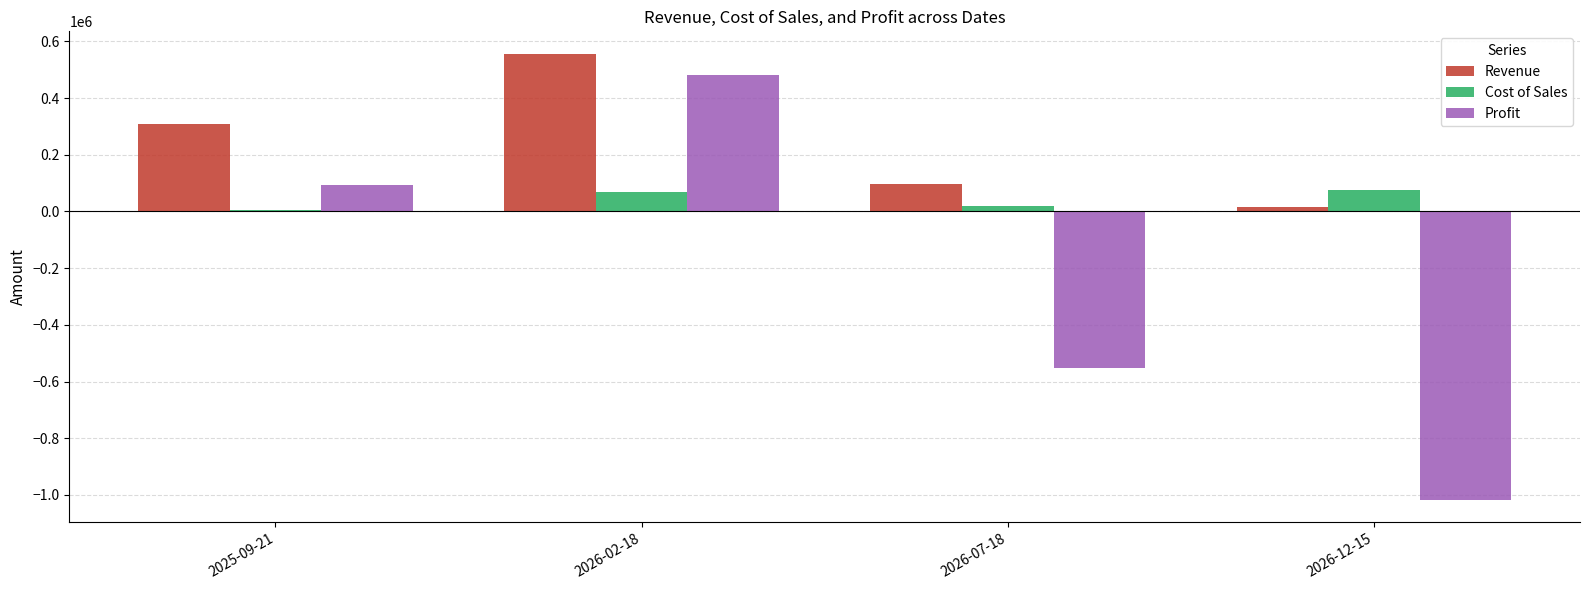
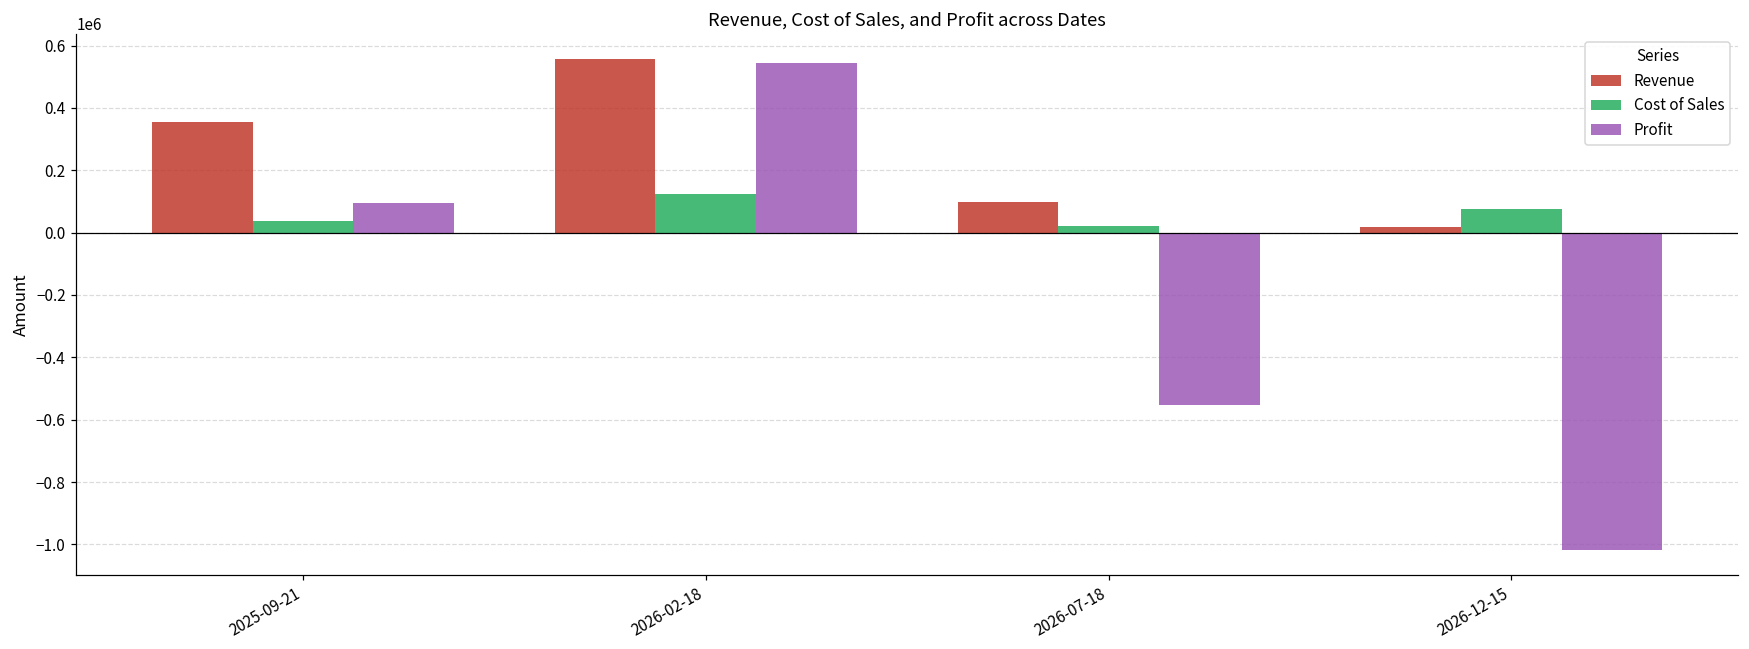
Revenue, 2025-09-21: 310000 -> 350000
Cost of Sales, 2025-09-21: 10000 -> 40000
Cost of Sales, 2026-02-18: 70000 -> 120000
Profit, 2026-02-18: 480000 -> 540000
